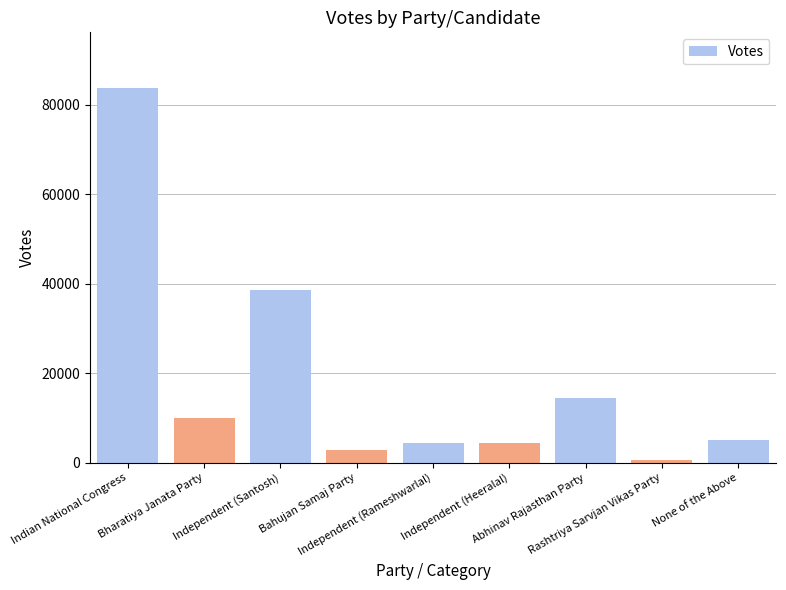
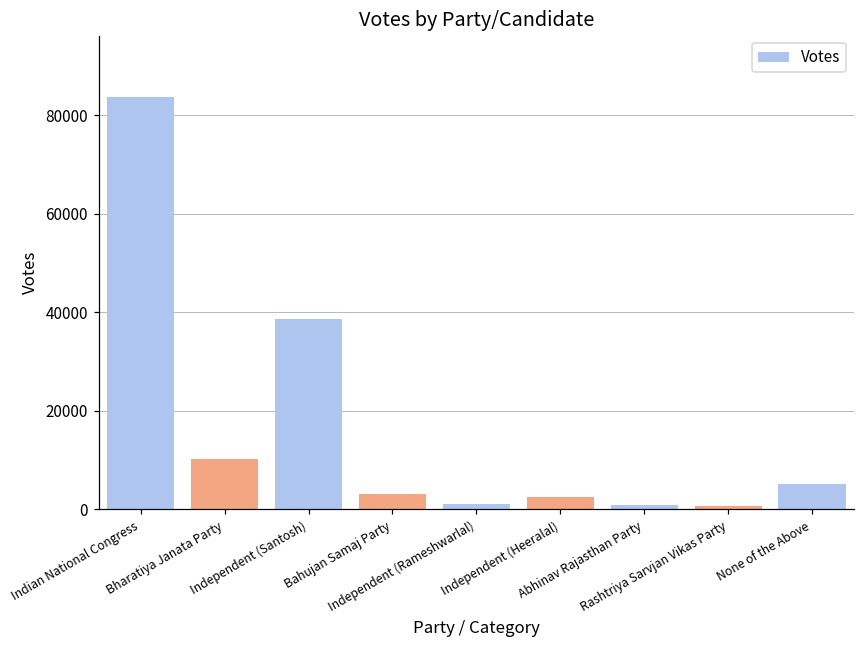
Independent (Rameshwarlal): 4000 -> 1000
Independent (Heeralal): 4000 -> 2000
Abhinav Rajasthan Party: 14000 -> 1000
